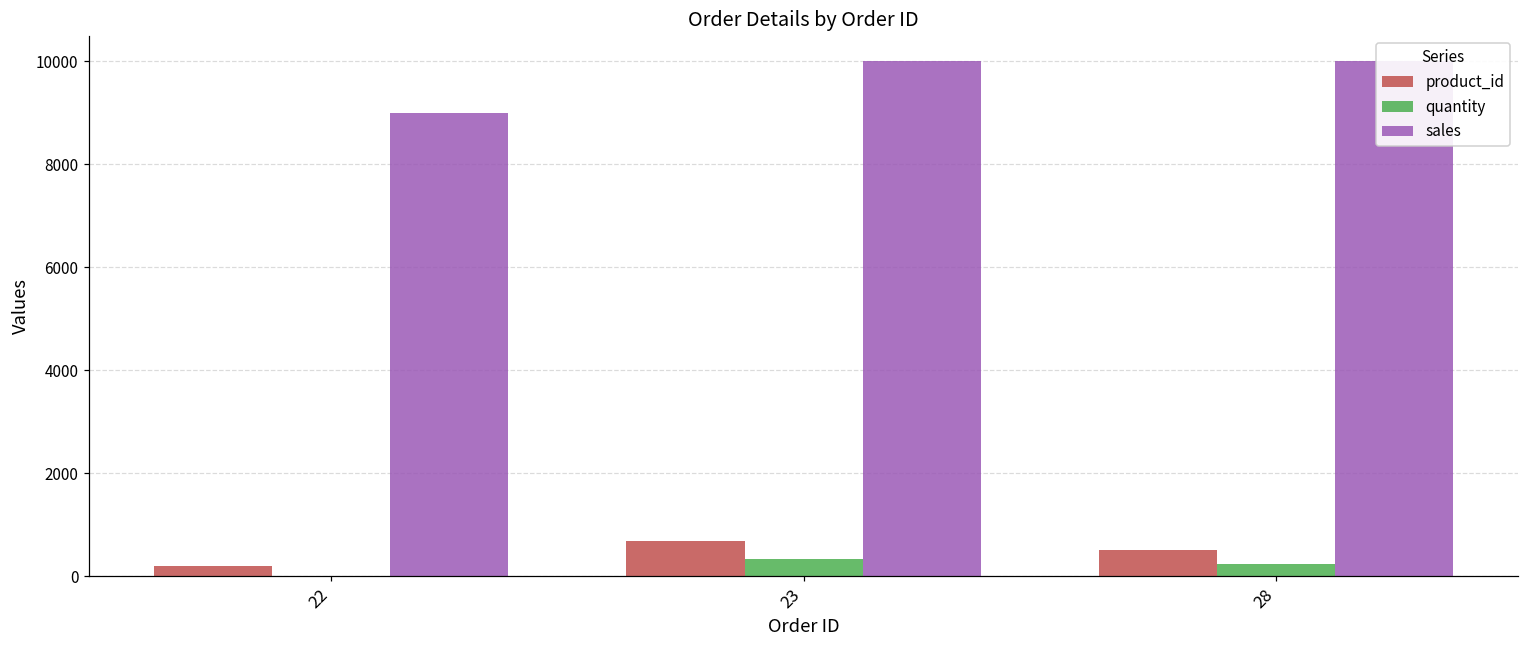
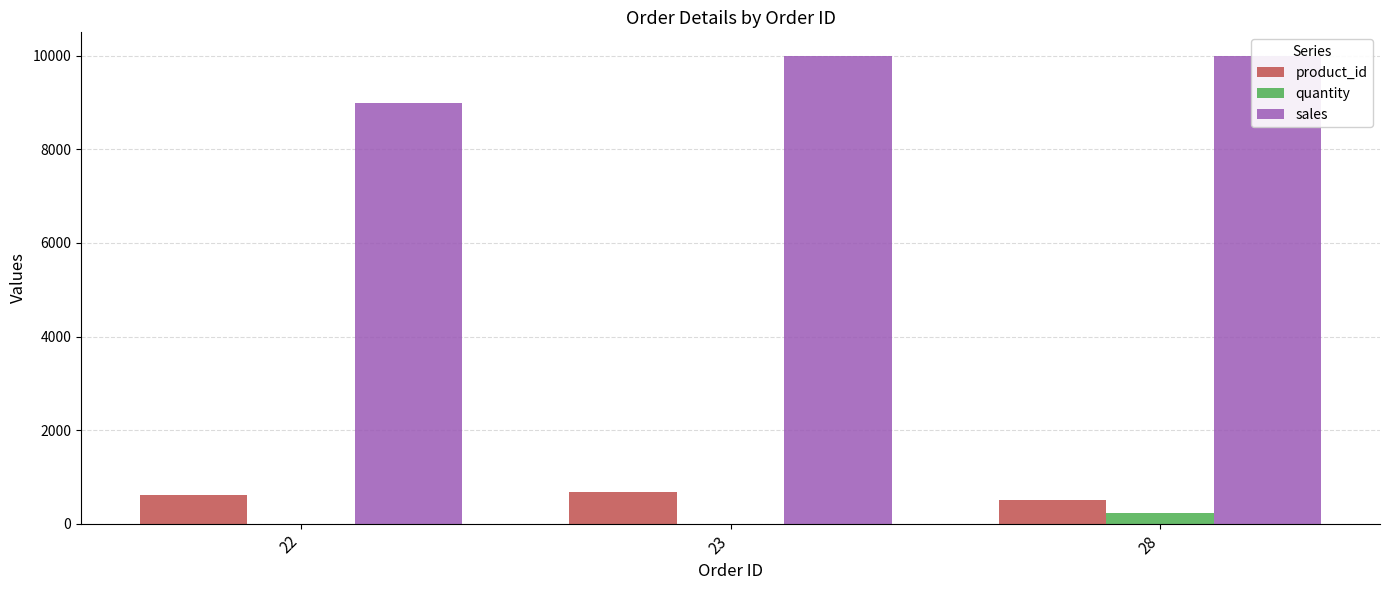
product_id, 22: 200 -> 600
quantity, 23: 300 -> 0
